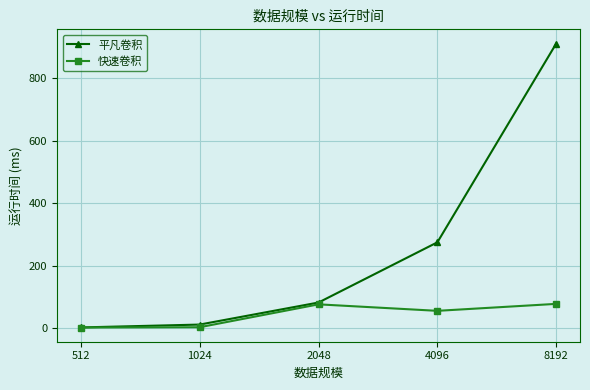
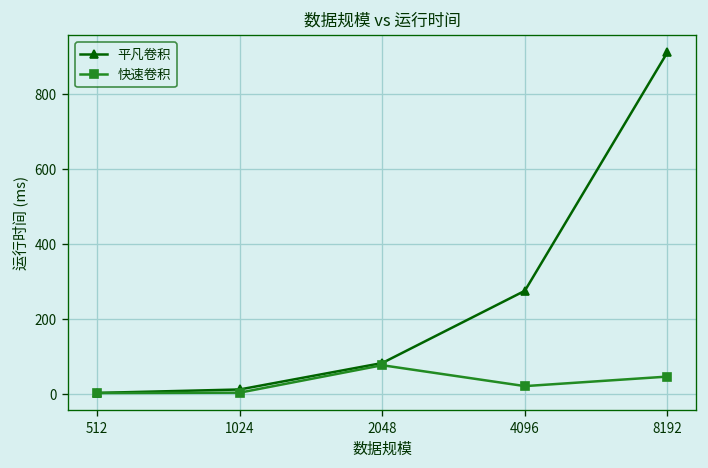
快速卷积, 4096: 60 -> 20
快速卷积, 8192: 80 -> 50
